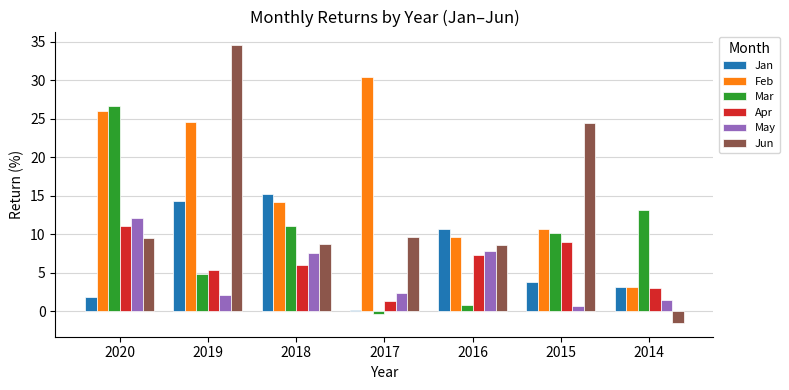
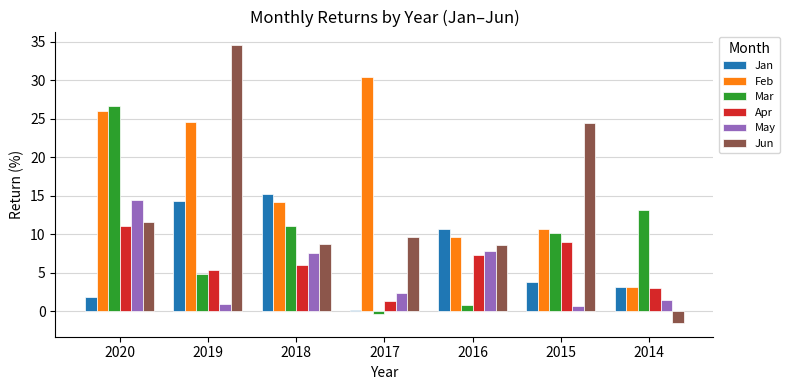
May, 2020: 12 -> 14
Jun, 2020: 9 -> 12
May, 2019: 2 -> 1
